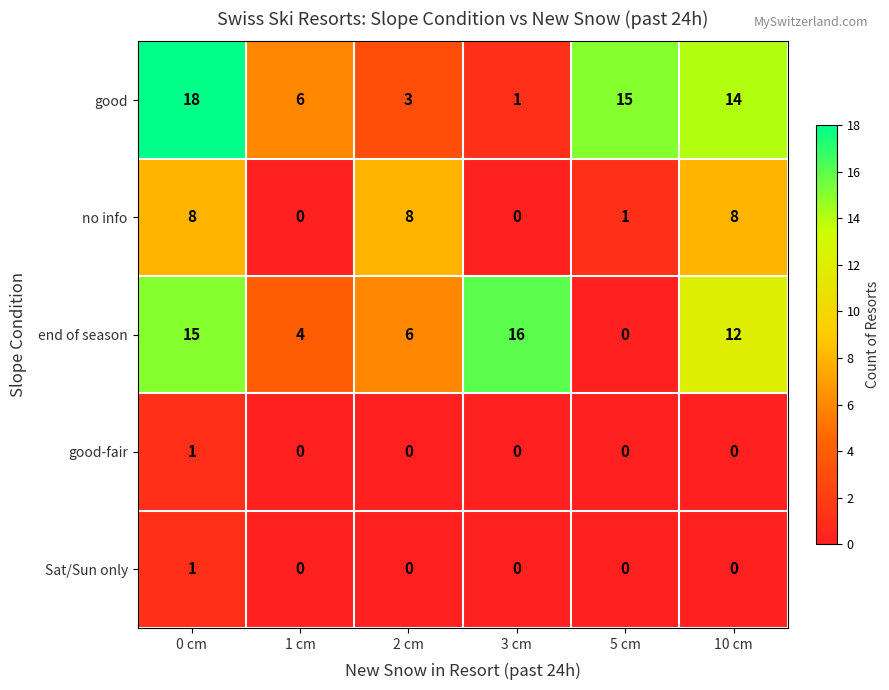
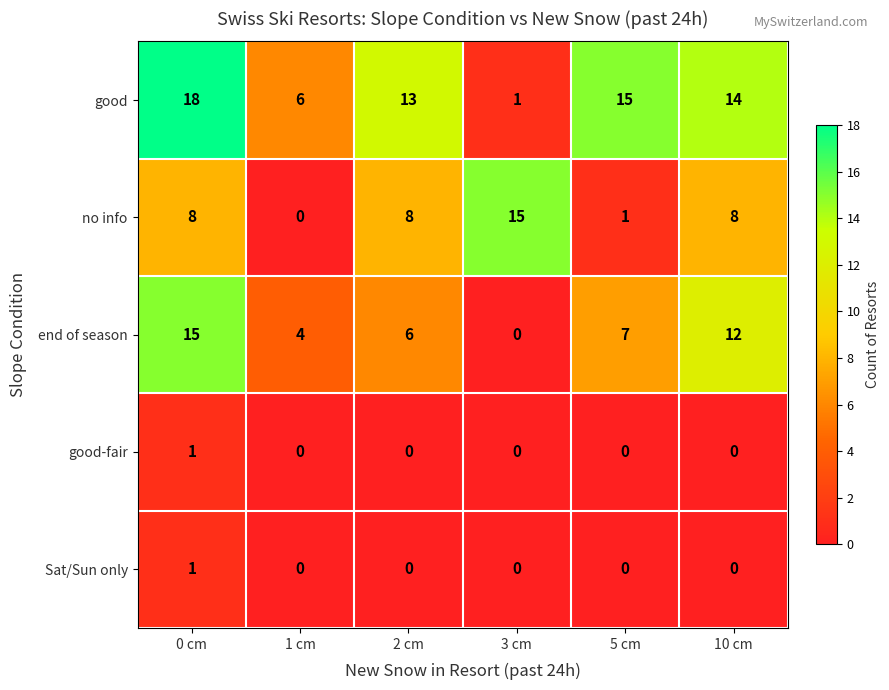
good, 2 cm: 3 -> 13
no info, 3 cm: 0 -> 15
end of season, 3 cm: 16 -> 0
end of season, 5 cm: 0 -> 7
